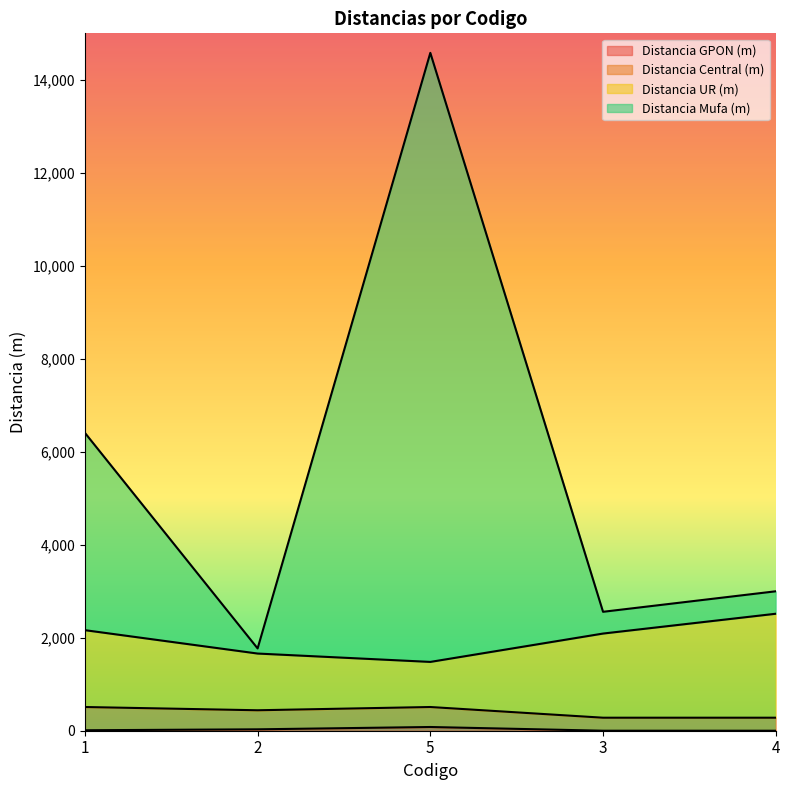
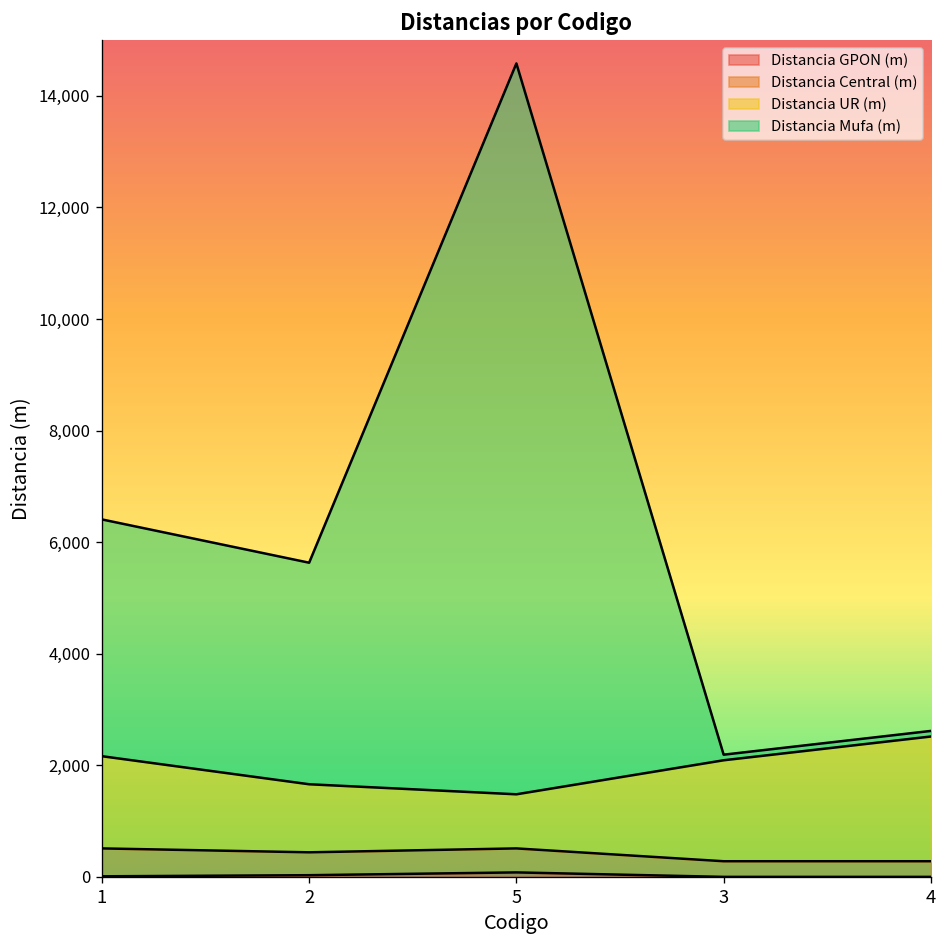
Distancia Mufa (m), 2: 100 -> 4,000
Distancia Mufa (m), 3: 500 -> 100
Distancia Mufa (m), 4: 500 -> 100
